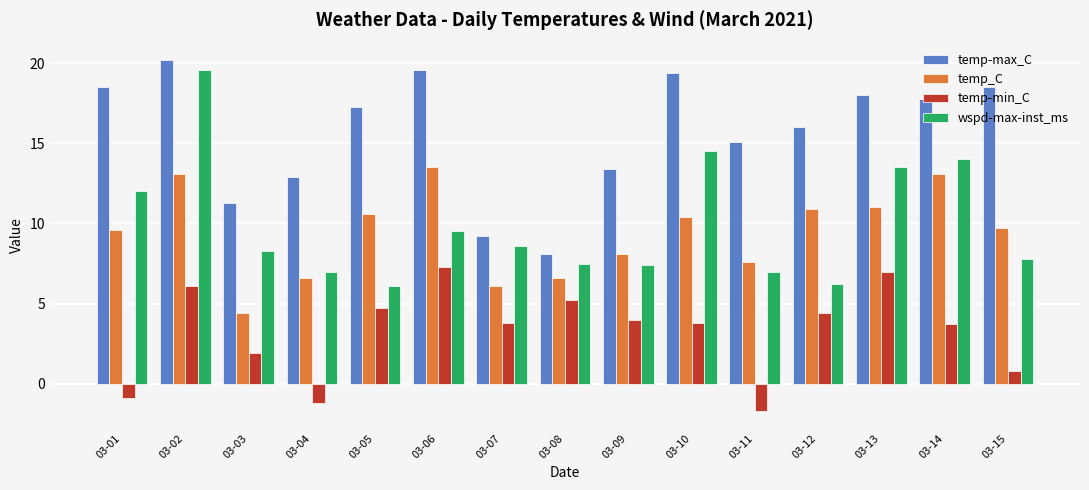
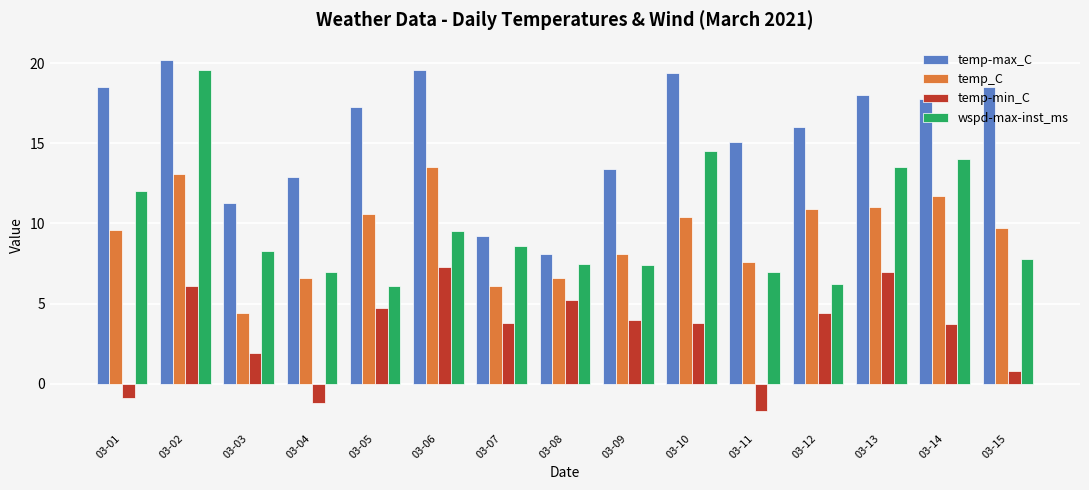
temp_C, 03-14: 13.1 -> 11.7
